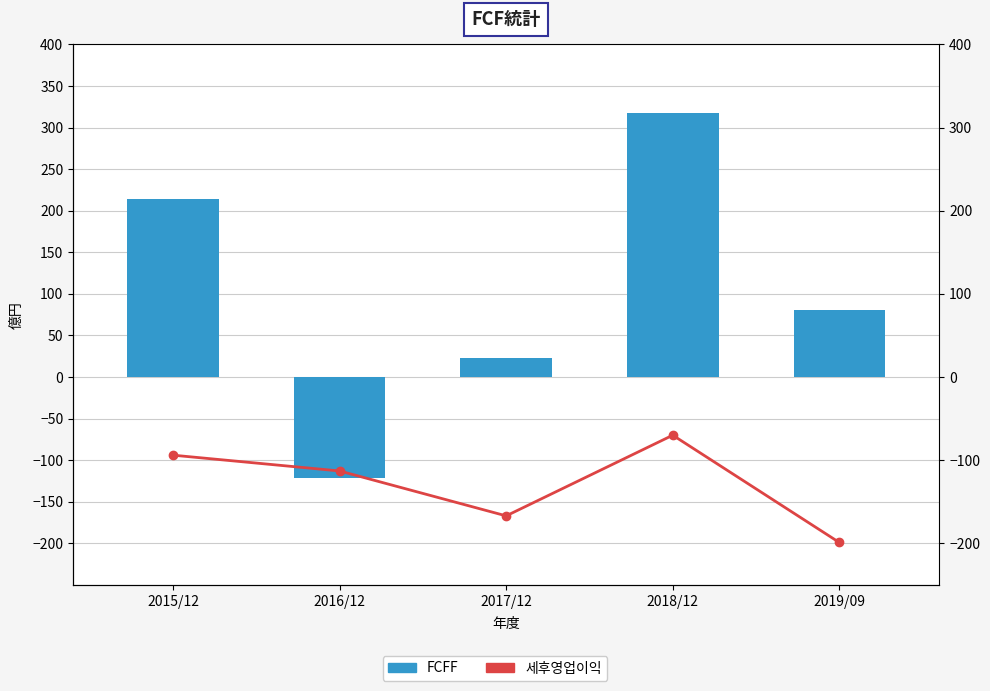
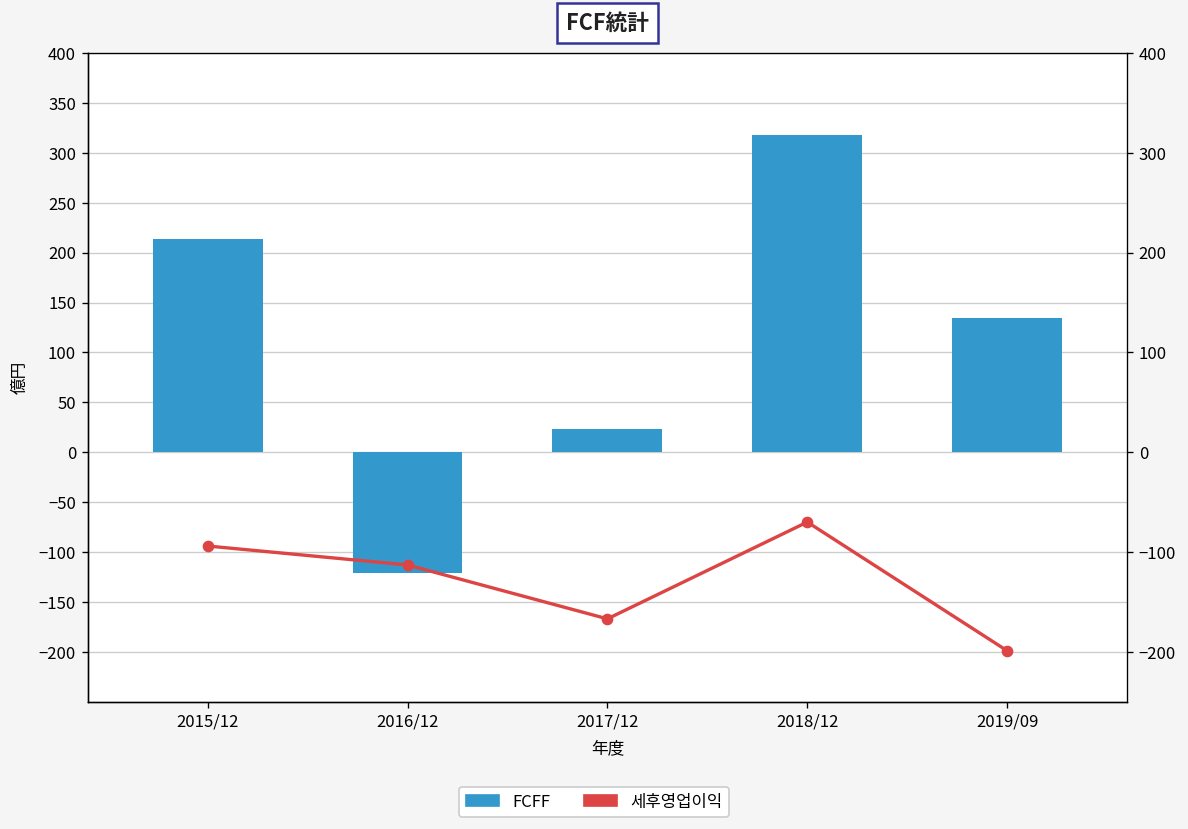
FCFF, 2019/09: 80 -> 130
